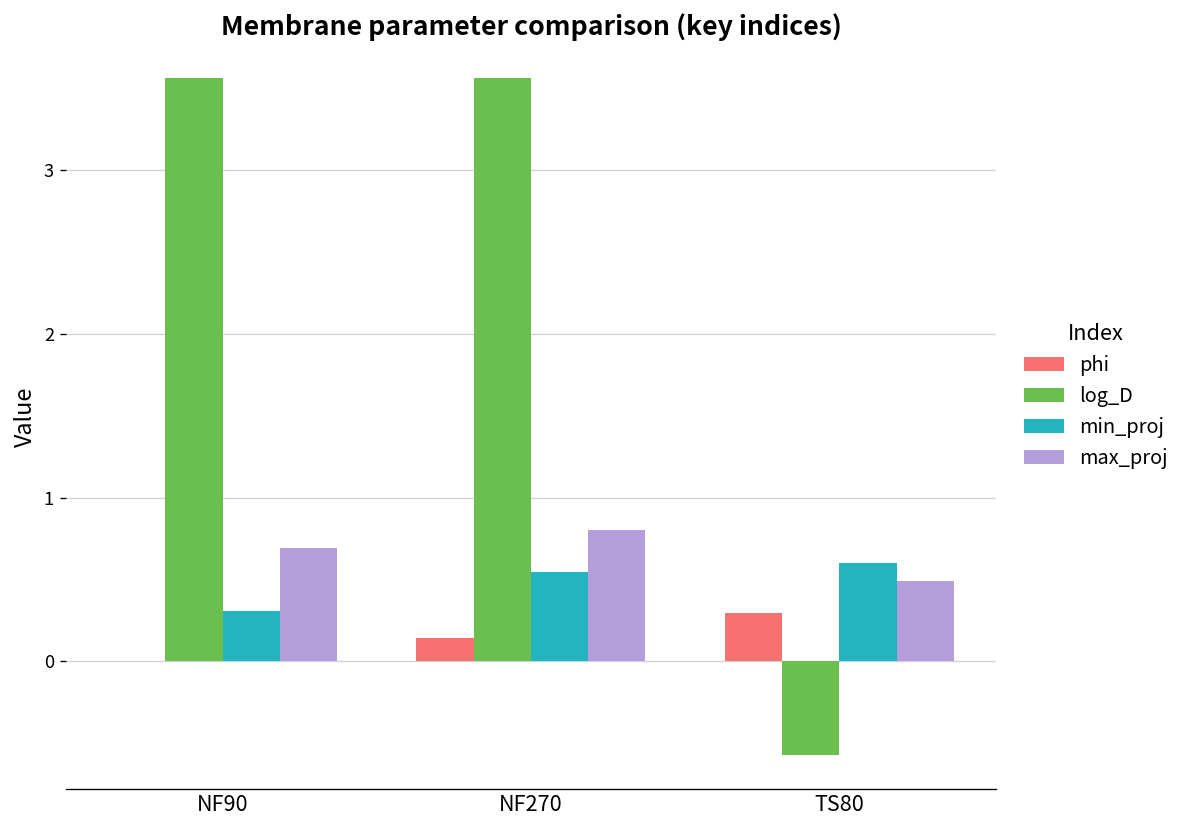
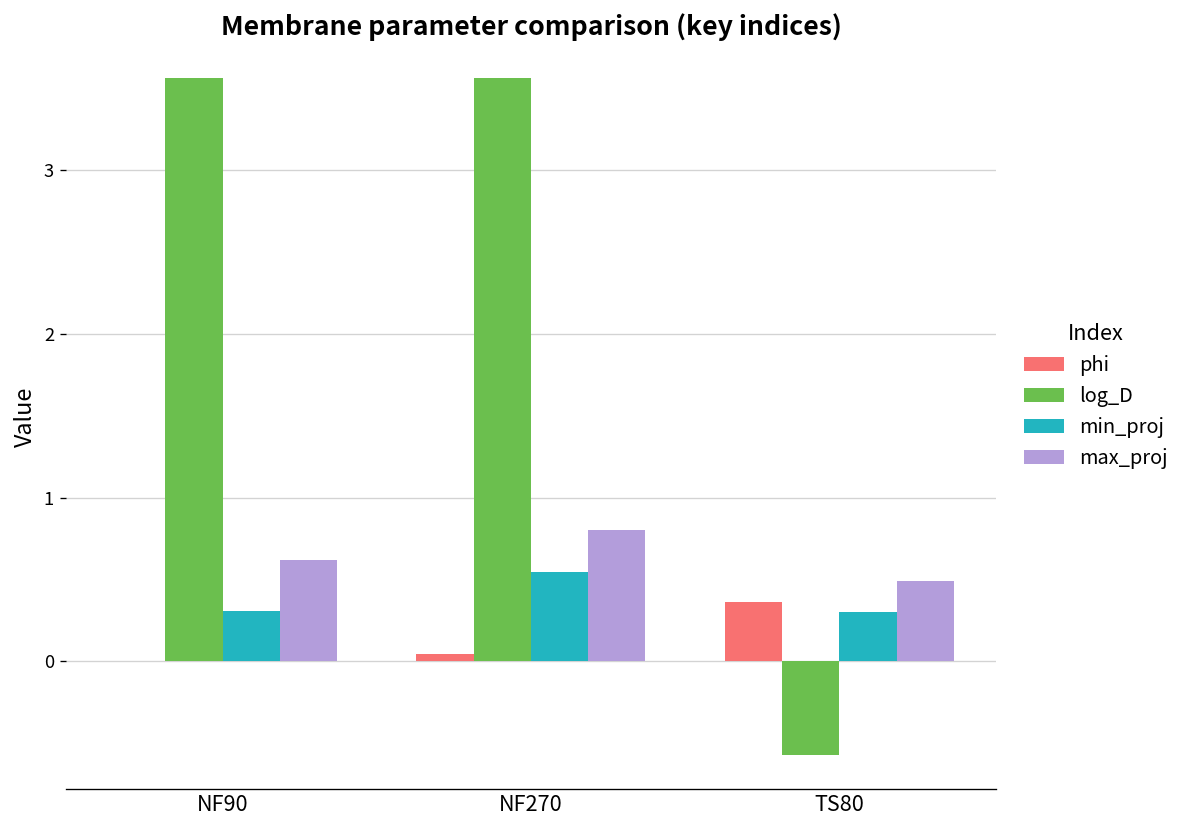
max_proj, NF90: 0.69 -> 0.62
phi, NF270: 0.14 -> 0.04
phi, TS80: 0.30 -> 0.36
min_proj, TS80: 0.6 -> 0.3
